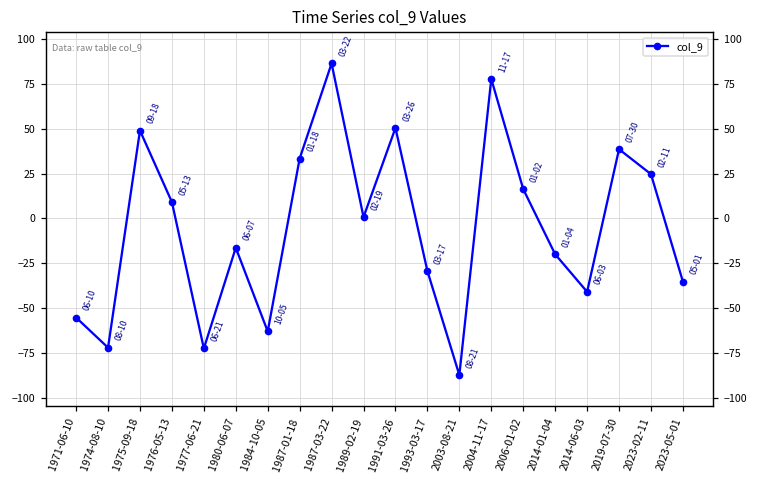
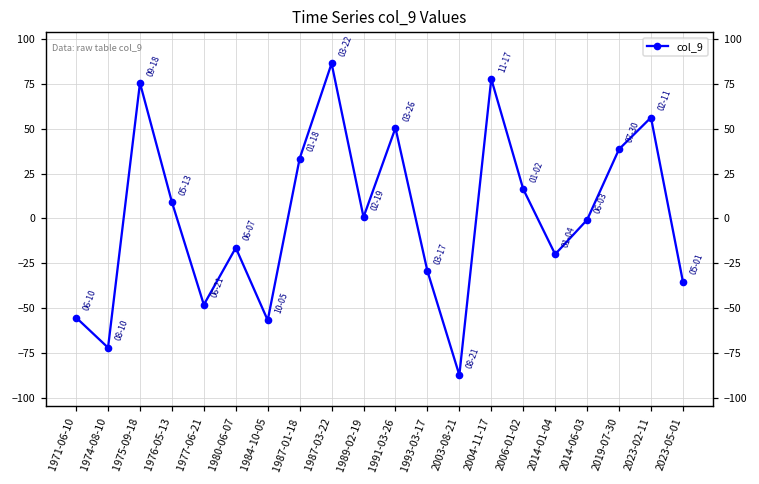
1975-09-18: 49 -> 75
1977-06-21: -72 -> -48
1984-10-05: -63 -> -57
2014-06-03: -41 -> -1
2023-02-11: 25 -> 56
